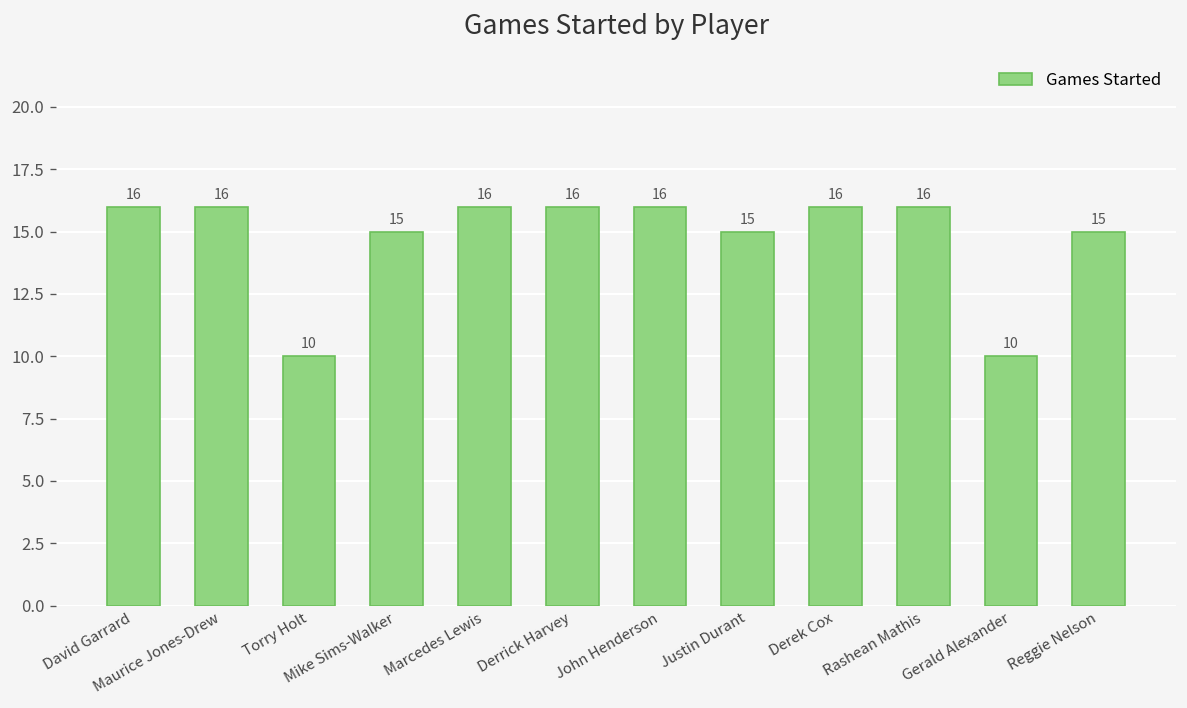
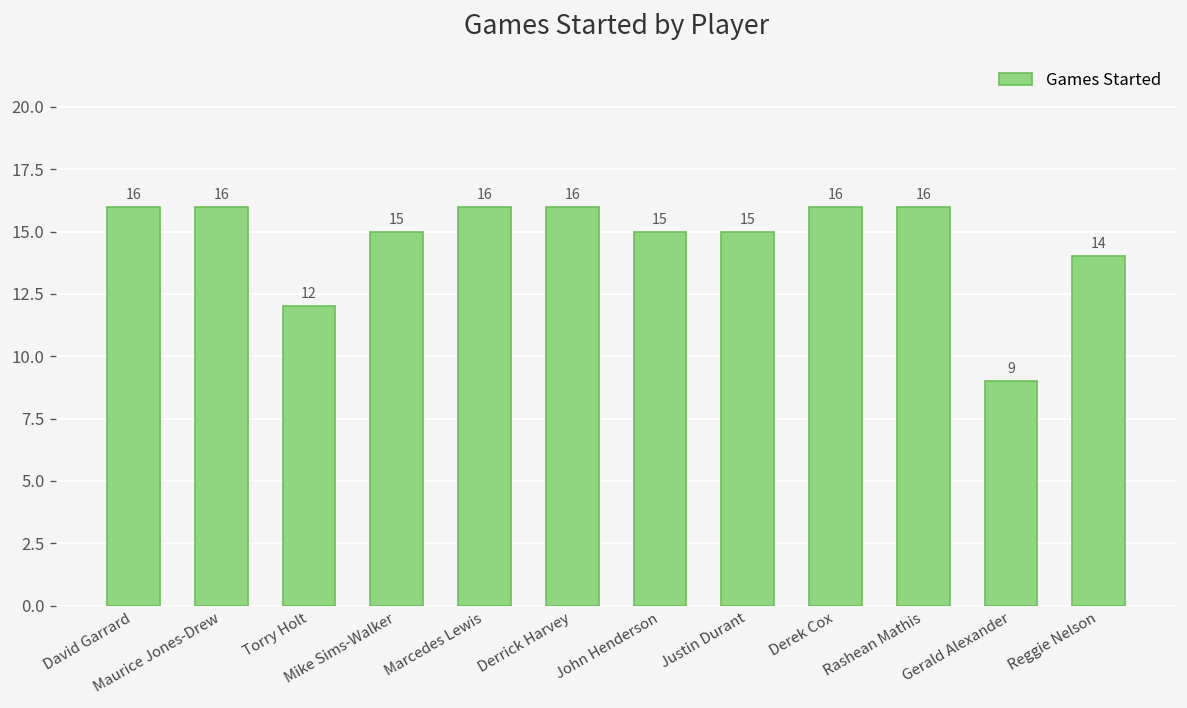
Torry Holt: 10 -> 12
John Henderson: 16 -> 15
Gerald Alexander: 10 -> 9
Reggie Nelson: 15 -> 14
